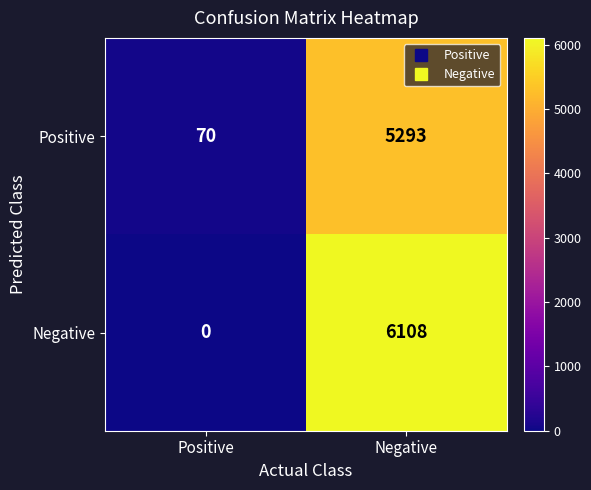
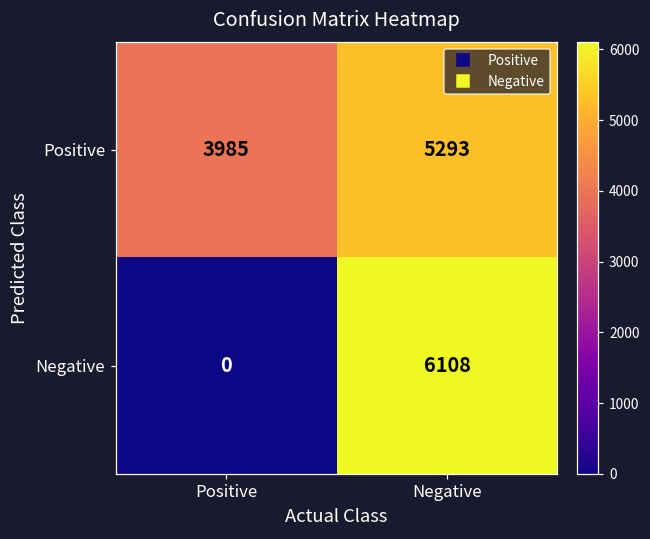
Positive, Positive: 70 -> 3985
